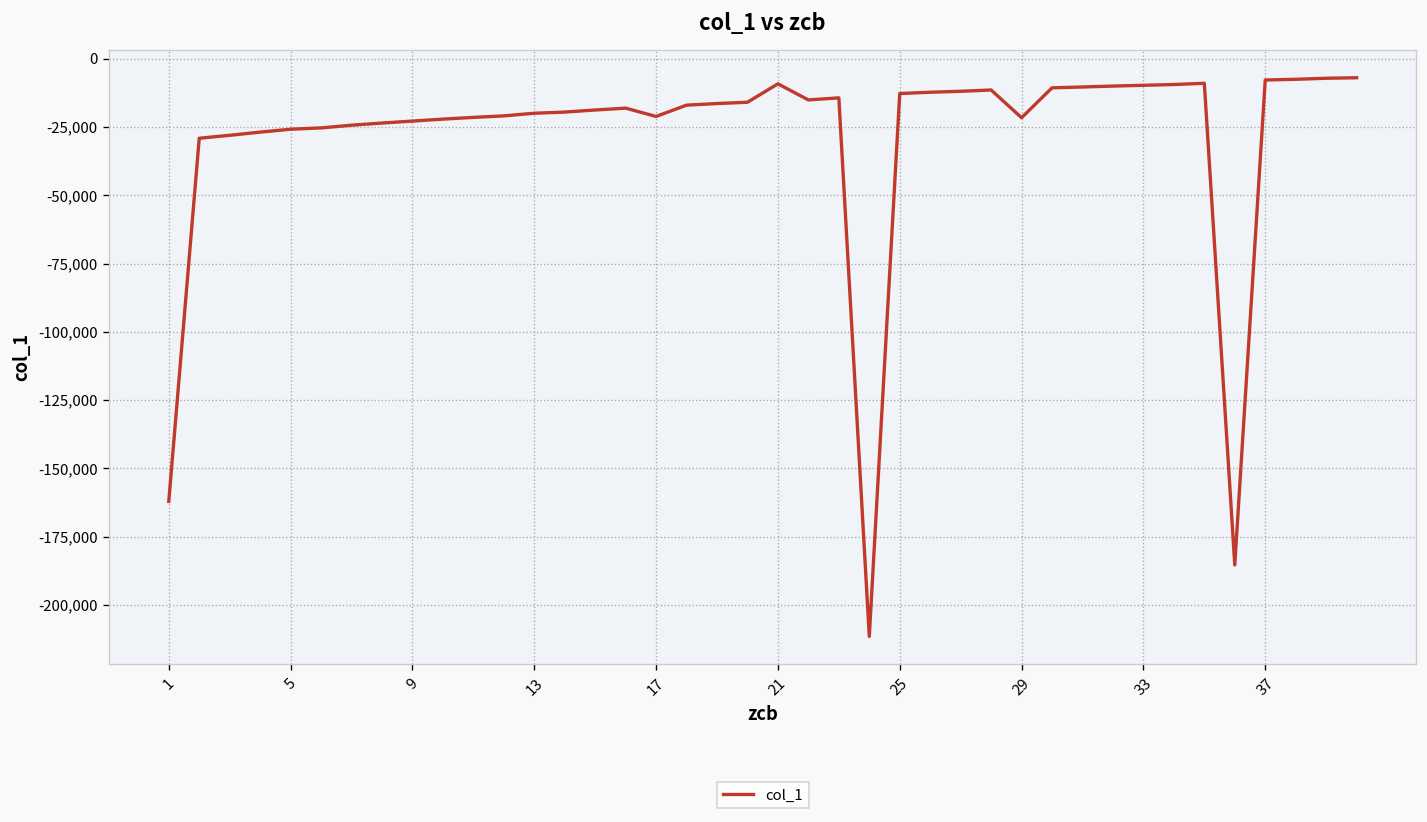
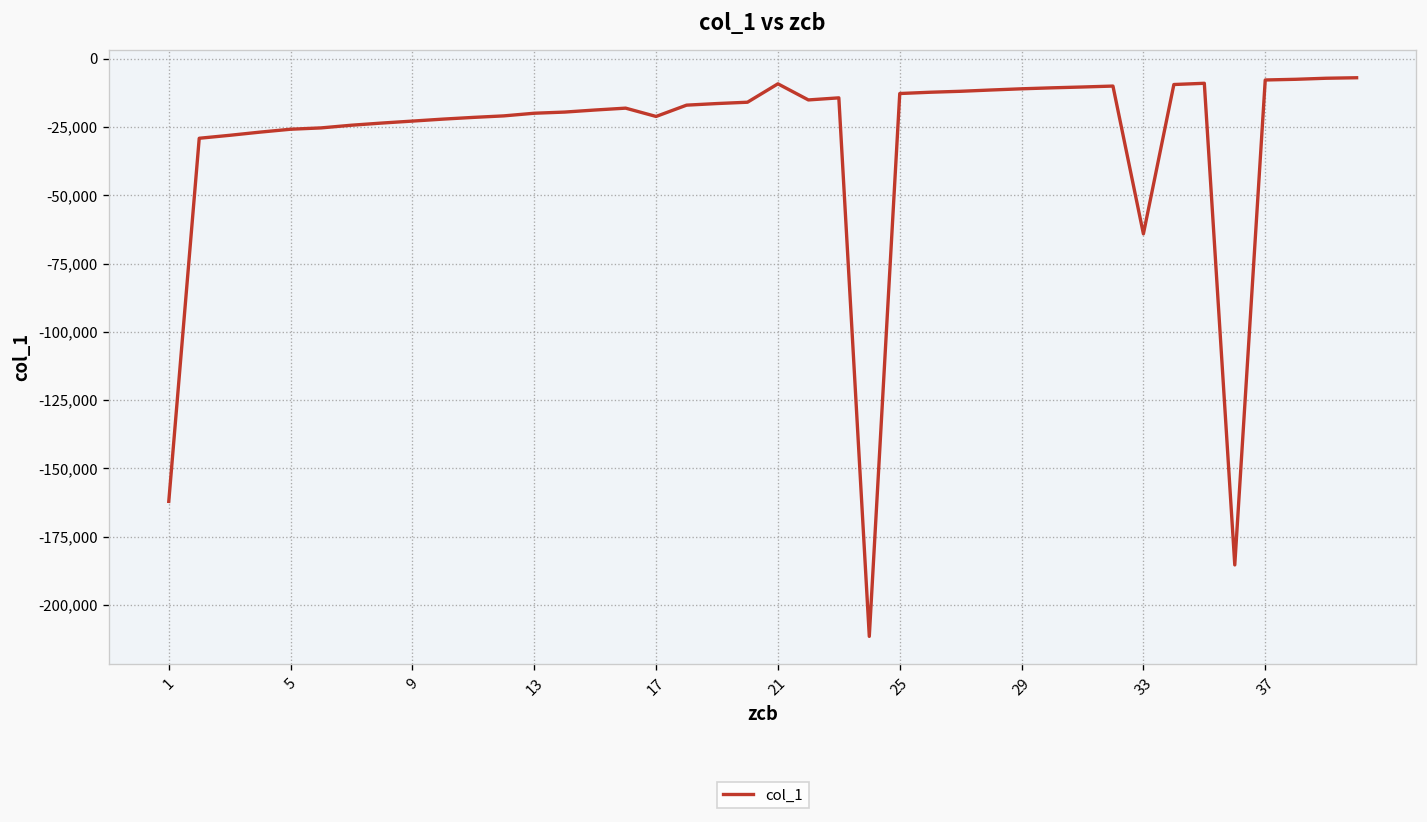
29: -22,000 -> -11,000
33: -10,000 -> -64,000
